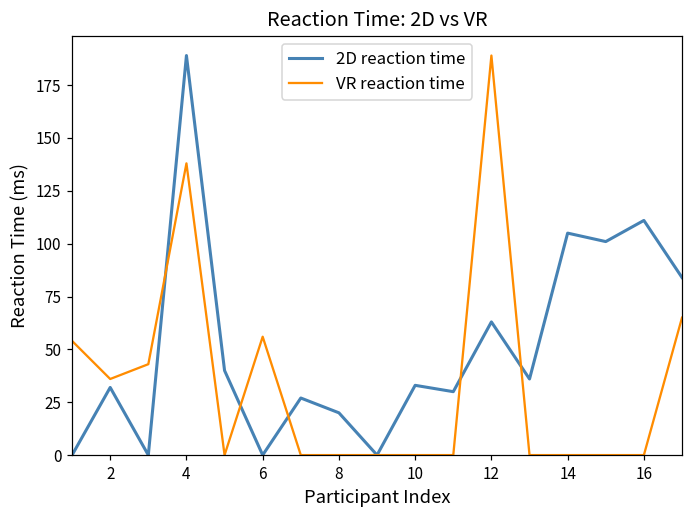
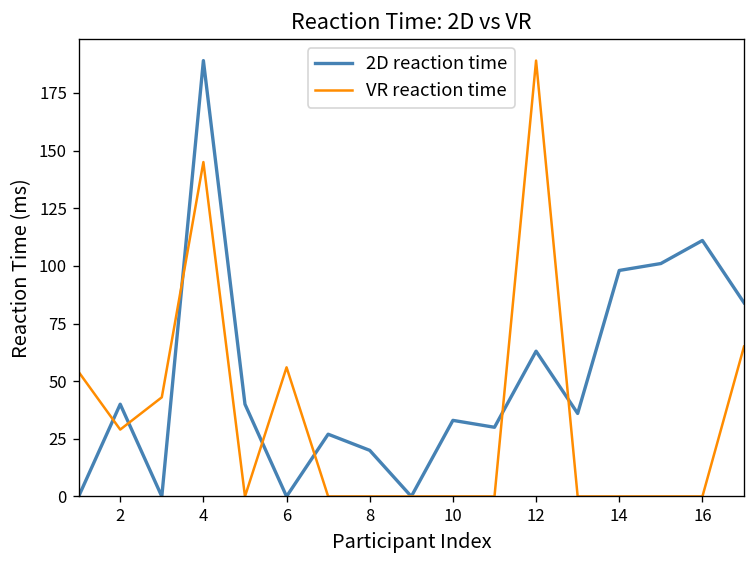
2D reaction time, 2: 32 -> 40
VR reaction time, 2: 36 -> 29
VR reaction time, 4: 138 -> 145
2D reaction time, 14: 105 -> 98
